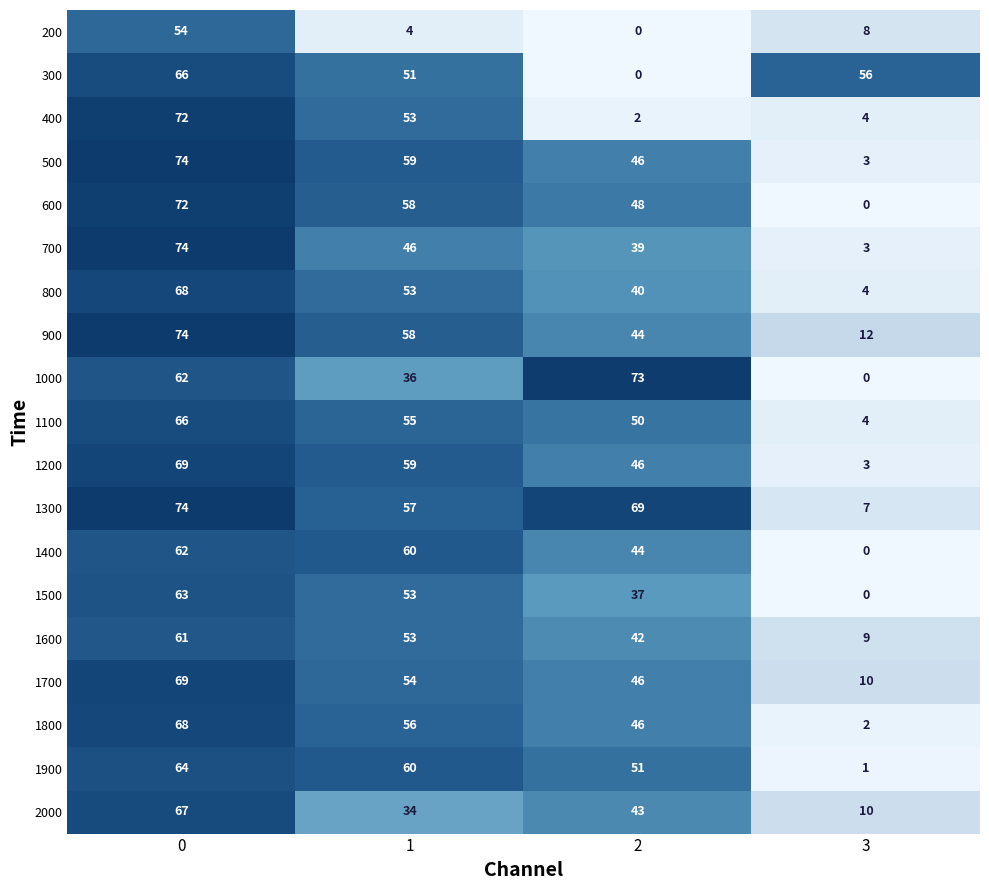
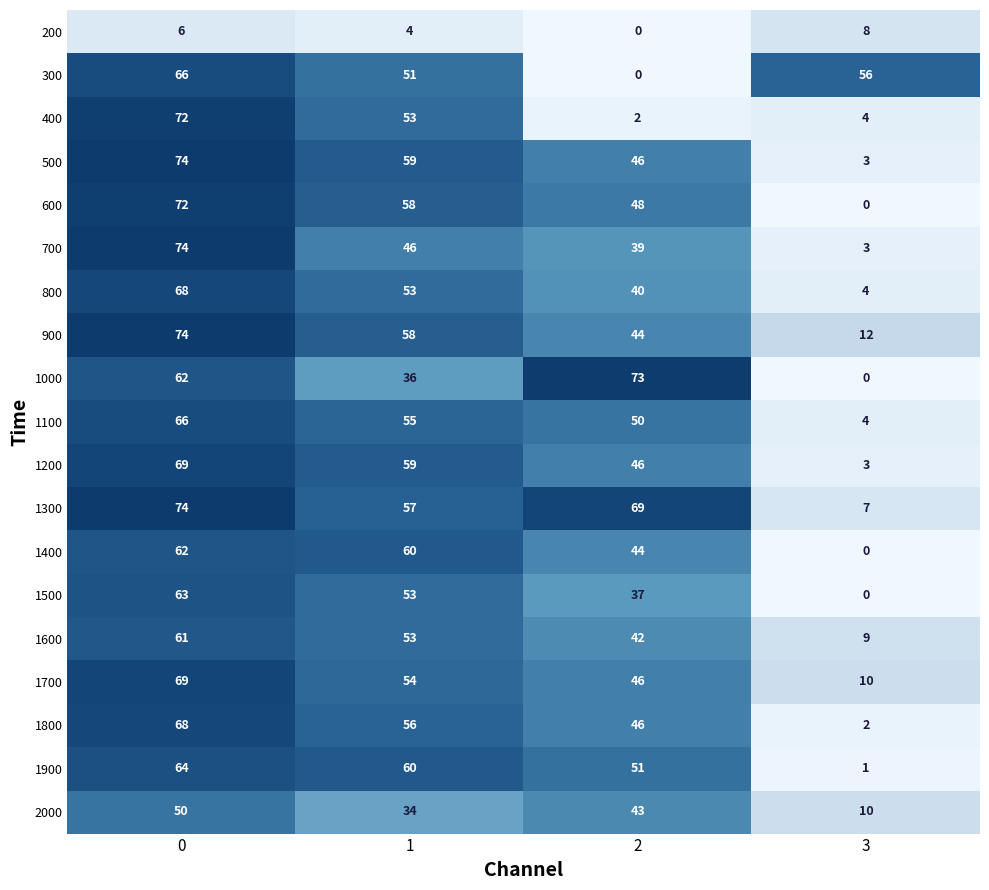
200, 0: 54 -> 6
2000, 0: 67 -> 50
